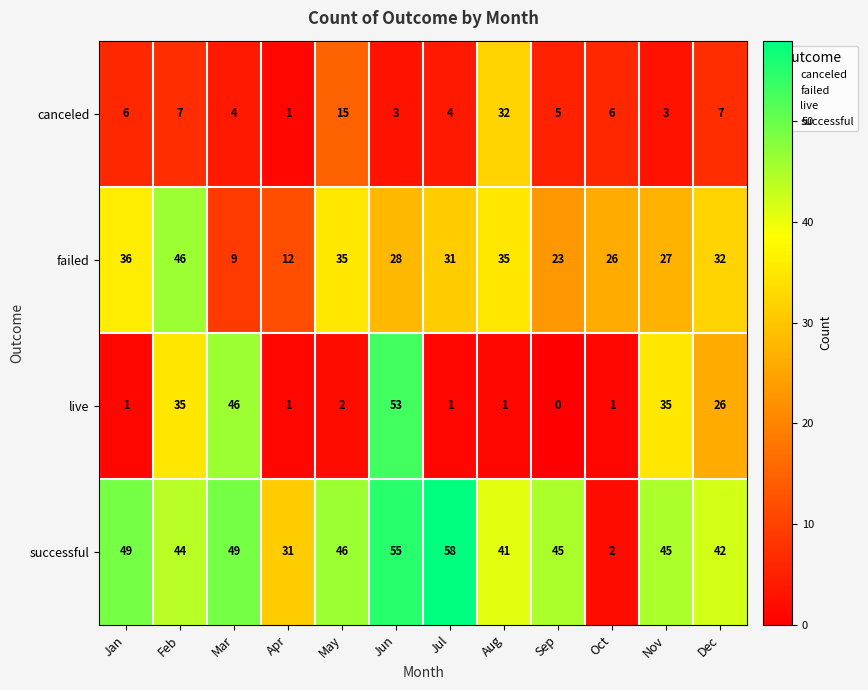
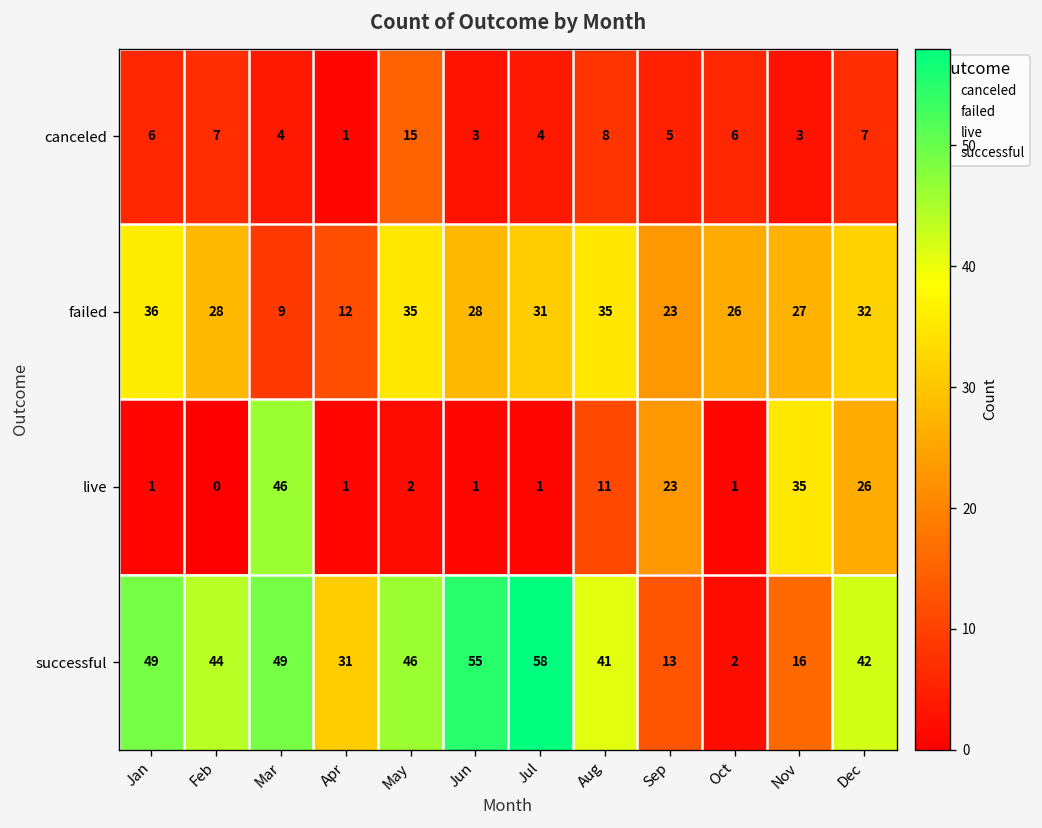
canceled, Aug: 32 -> 8
failed, Feb: 46 -> 28
live, Feb: 35 -> 0
live, Jun: 53 -> 1
live, Aug: 1 -> 11
live, Sep: 0 -> 23
successful, Sep: 45 -> 13
successful, Nov: 45 -> 16
